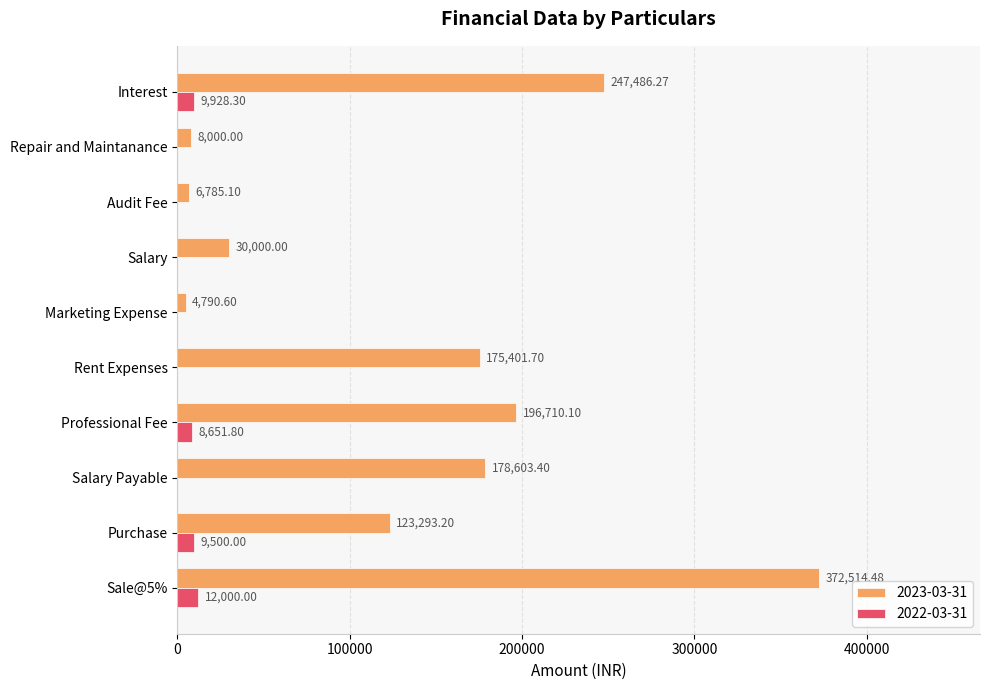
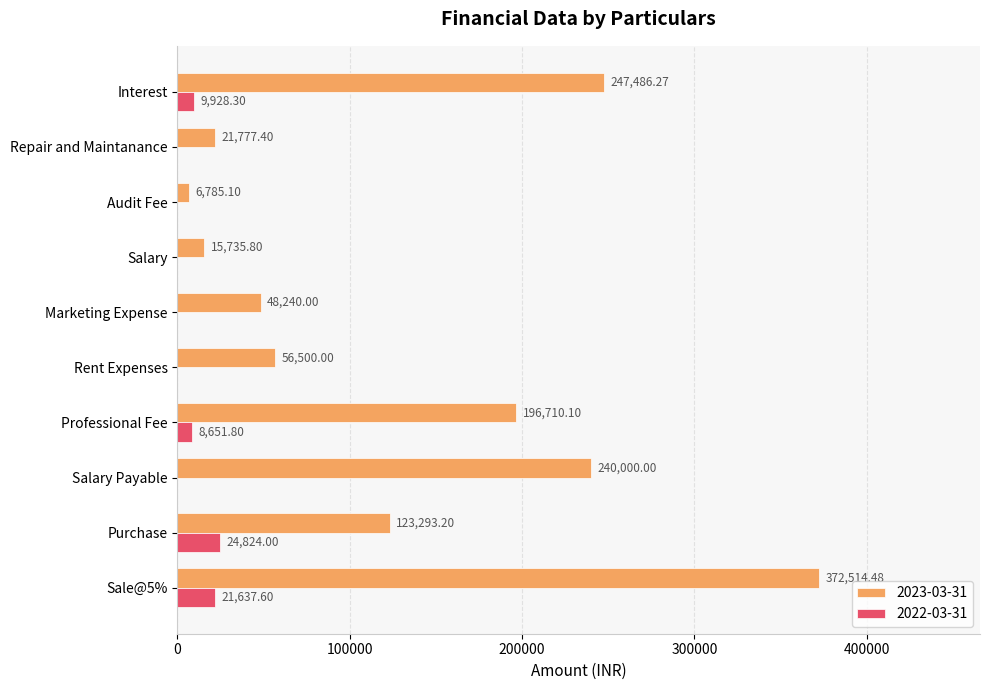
2023-03-31, Repair and Maintanance: 8,000.00 -> 21,777.40
2023-03-31, Salary: 30,000.00 -> 15,735.80
2023-03-31, Marketing Expense: 4,790.60 -> 48,240.00
2023-03-31, Rent Expenses: 175,401.70 -> 56,500.00
2023-03-31, Salary Payable: 178,603.40 -> 240,000.00
2022-03-31, Purchase: 9,500.00 -> 24,824.00
2022-03-31, Sale@5%: 12,000.00 -> 21,637.60
